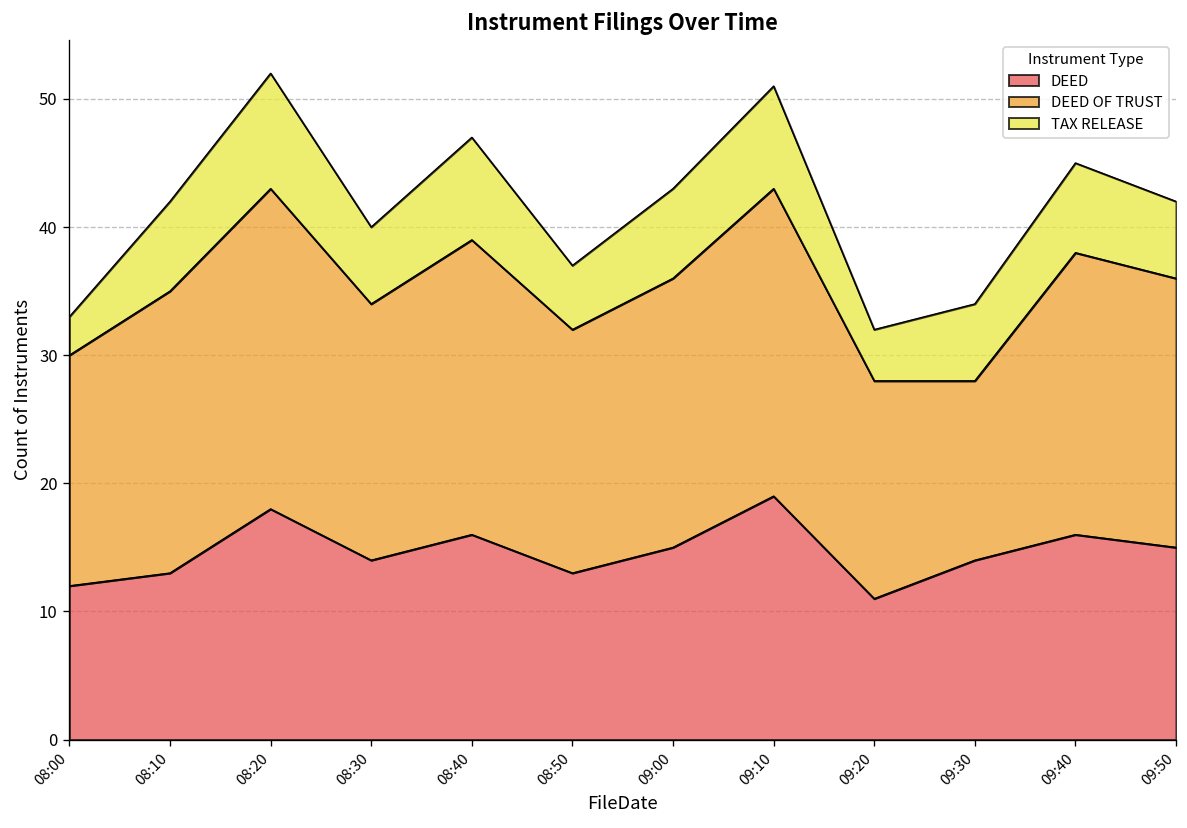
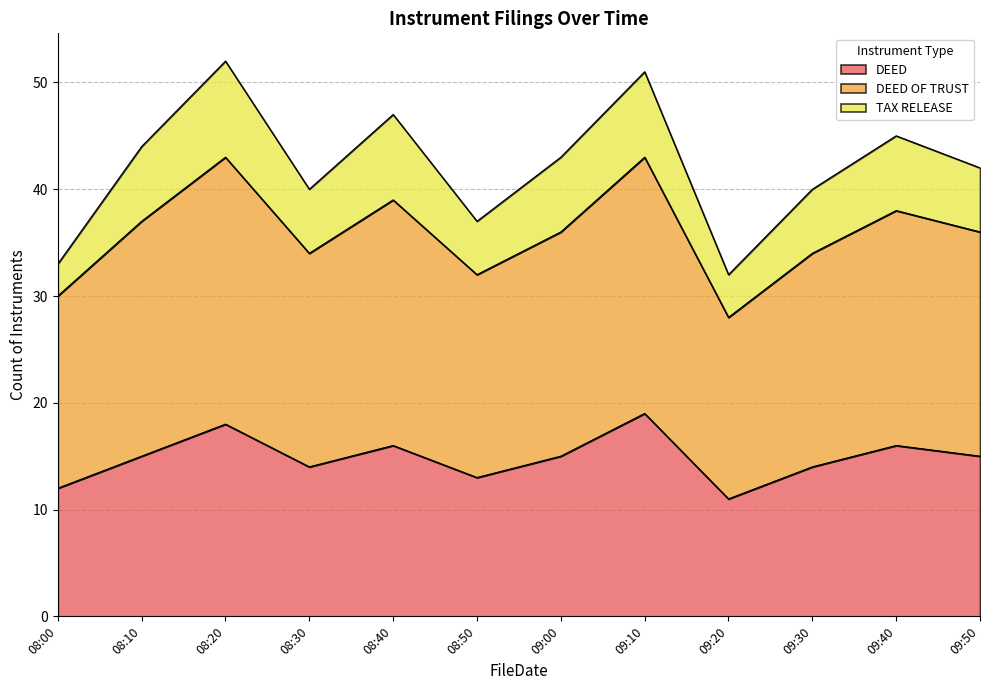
DEED, 08:10: 13 -> 15
DEED OF TRUST, 09:30: 14 -> 20
